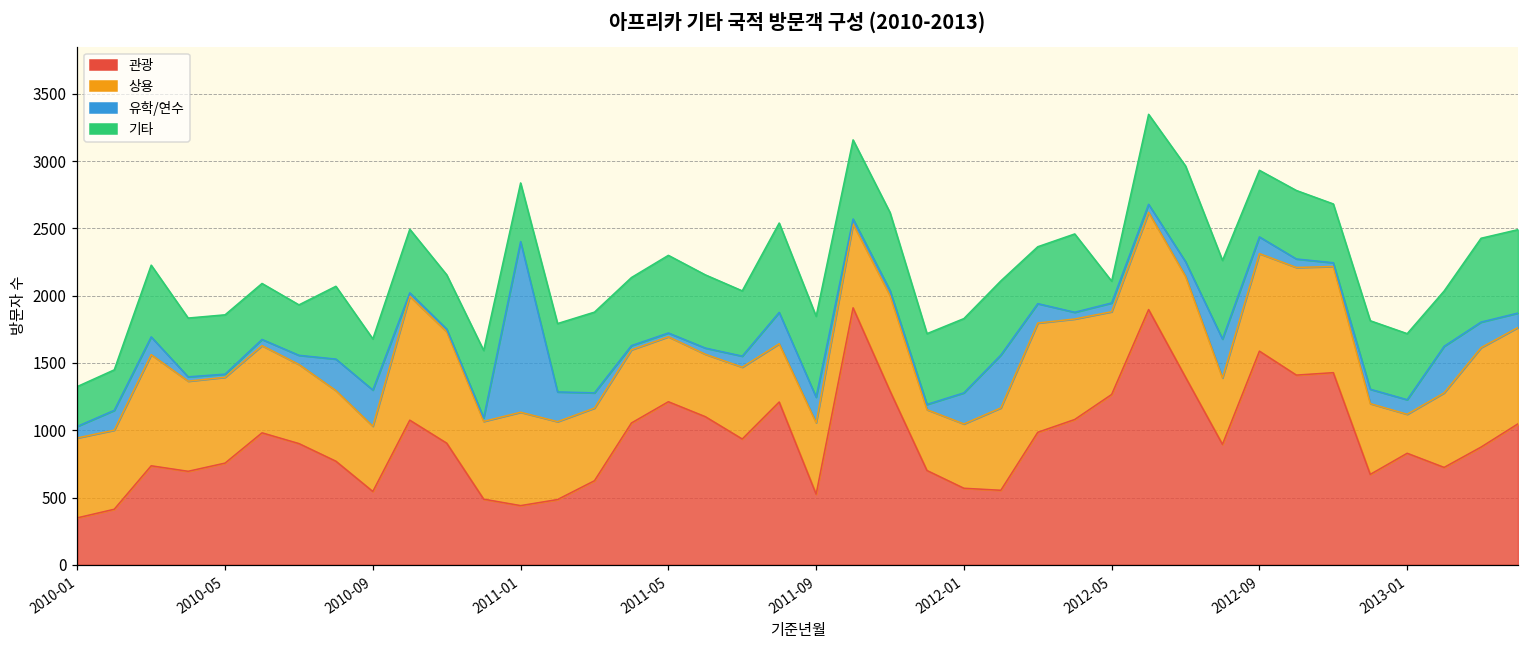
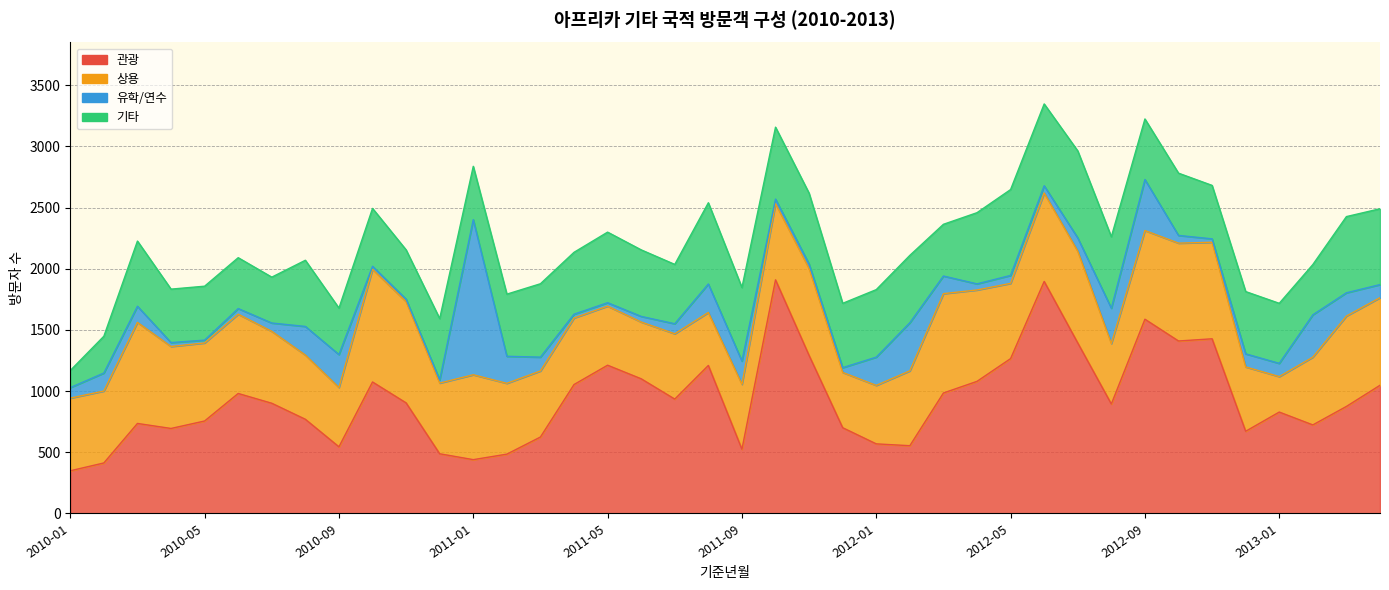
기타, 2010-01: 300 -> 140
기타, 2012-05: 160 -> 700
유학/연수, 2012-09: 120 -> 420
